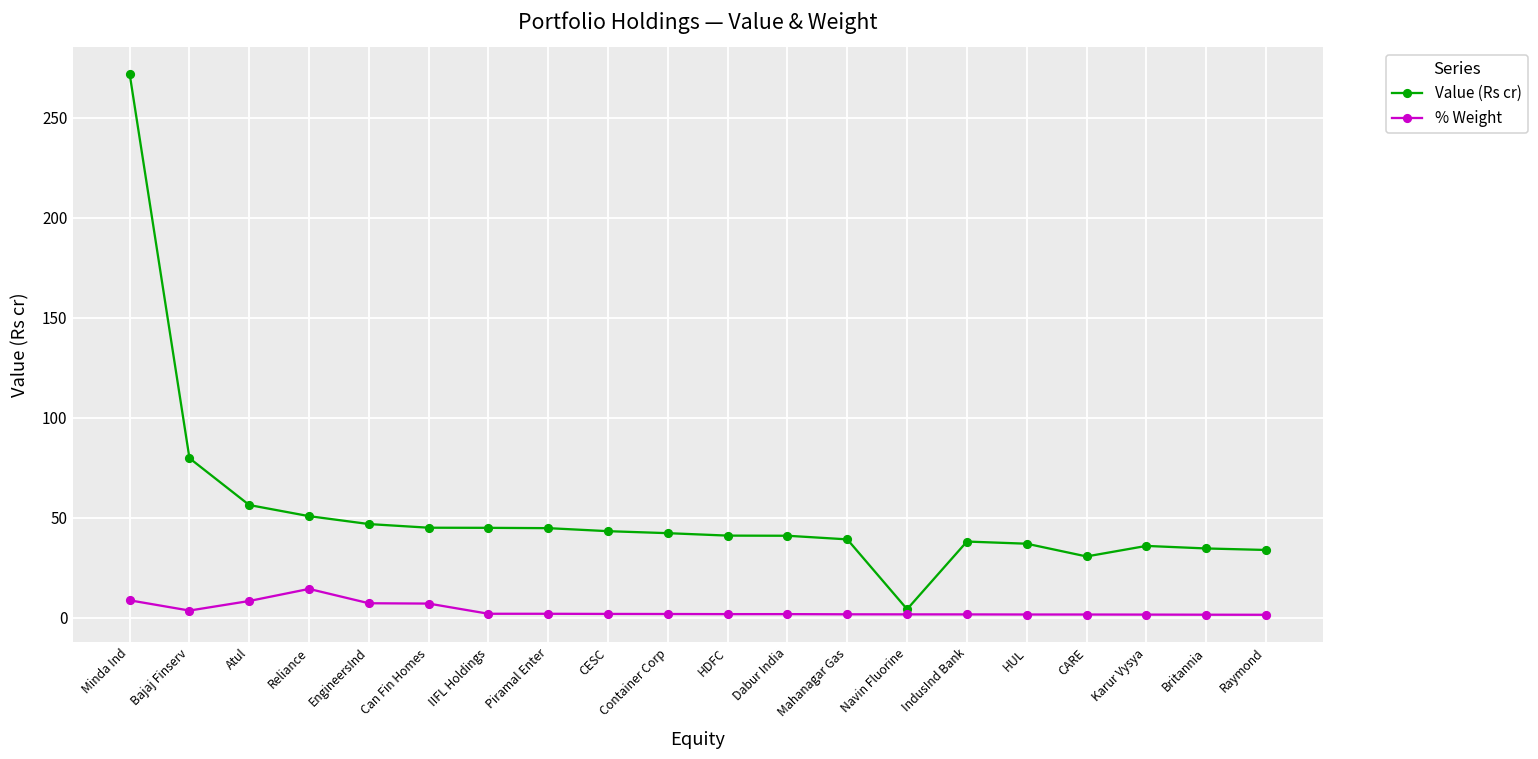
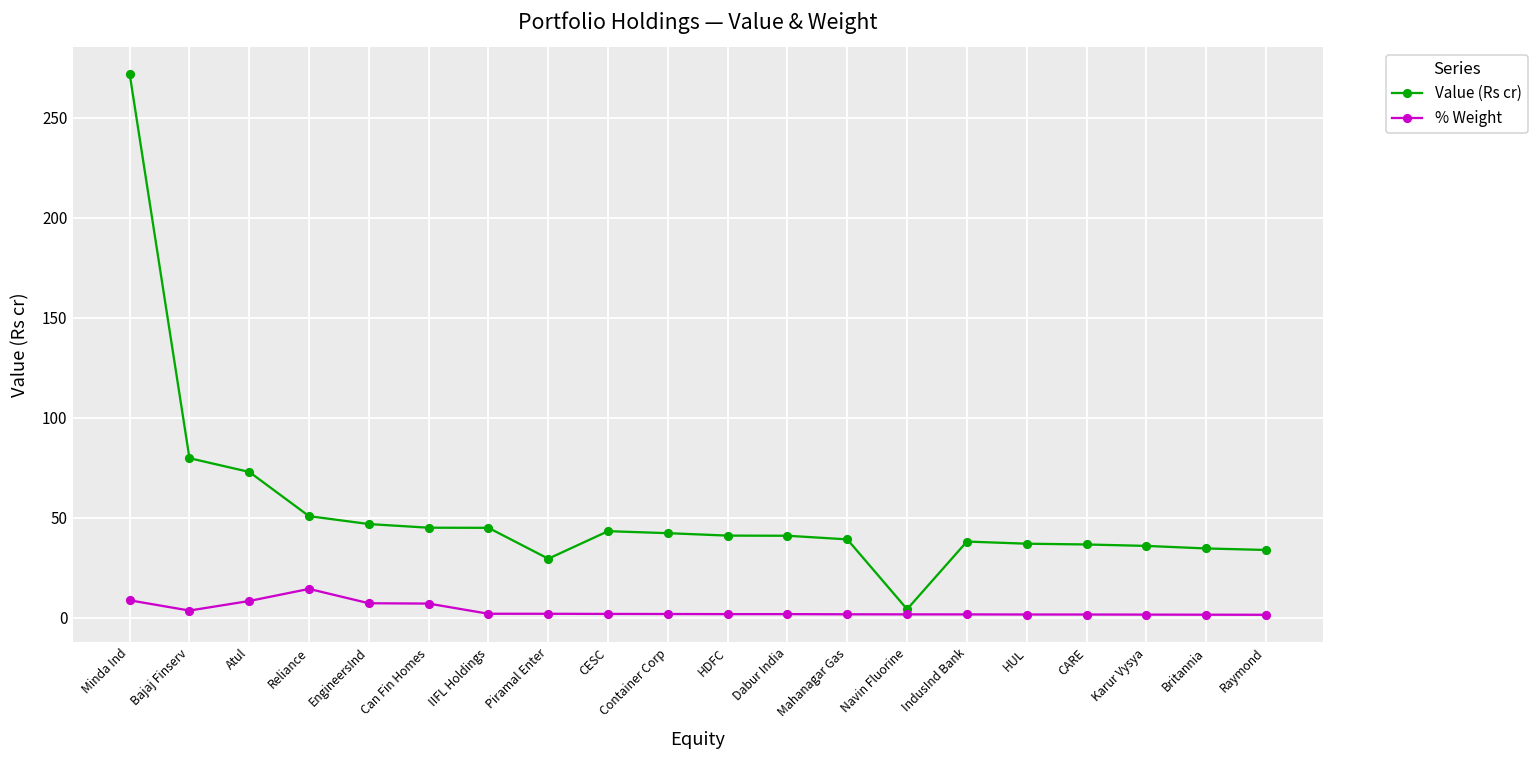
Value (Rs cr), Atul: 56 -> 73
Value (Rs cr), Piramal Enter: 45 -> 30
Value (Rs cr), CARE: 31 -> 37
